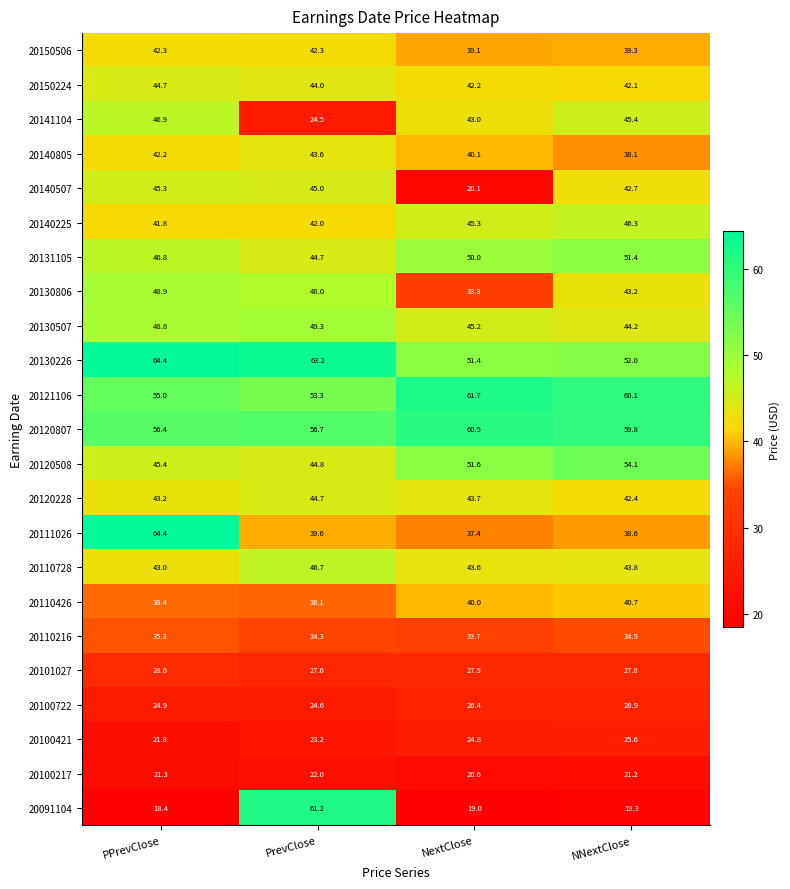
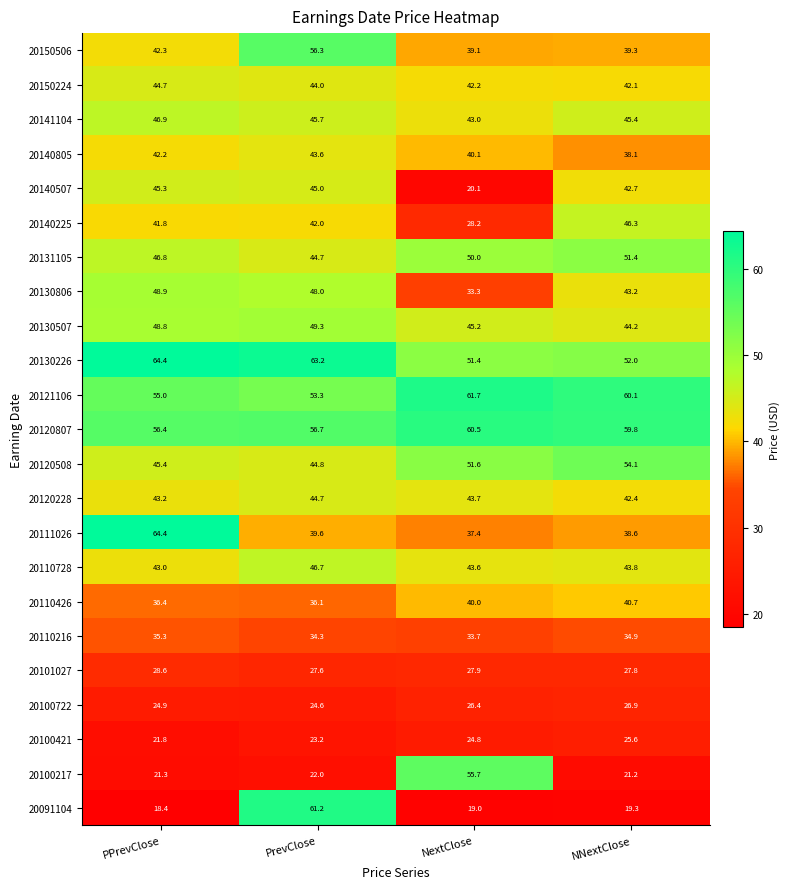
20150506, PrevClose: 42.3 -> 56.3
20141104, PrevClose: 24.5 -> 45.7
20140225, NextClose: 45.3 -> 28.2
20100217, NextClose: 20.6 -> 55.7
